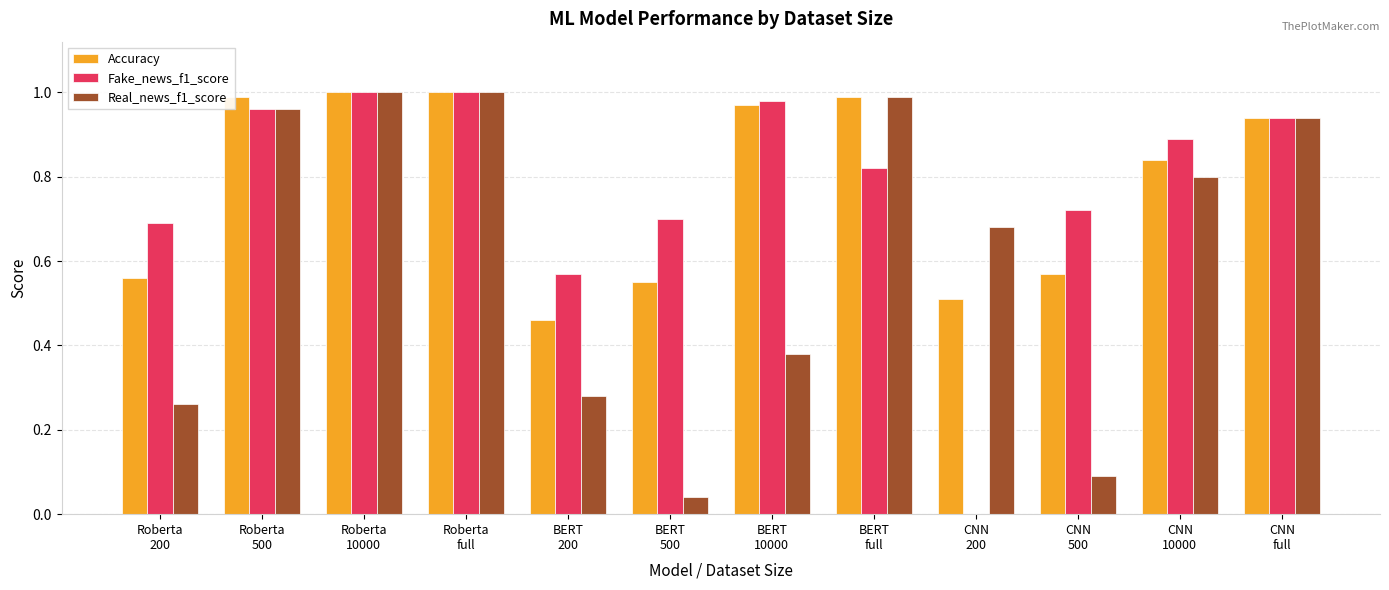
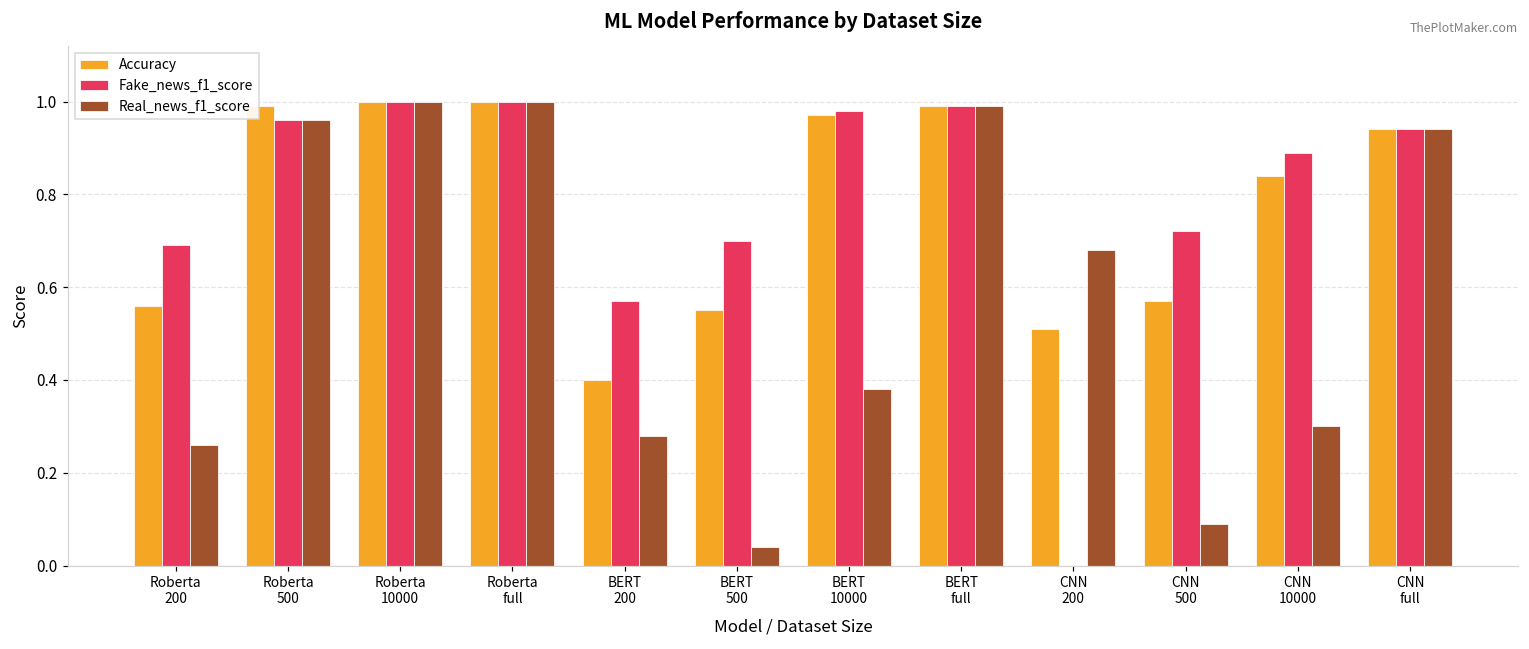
Accuracy, BERT 200: 0.46 -> 0.40
Fake_news_f1_score, BERT full: 0.82 -> 0.99
Real_news_f1_score, CNN 10000: 0.8 -> 0.3
